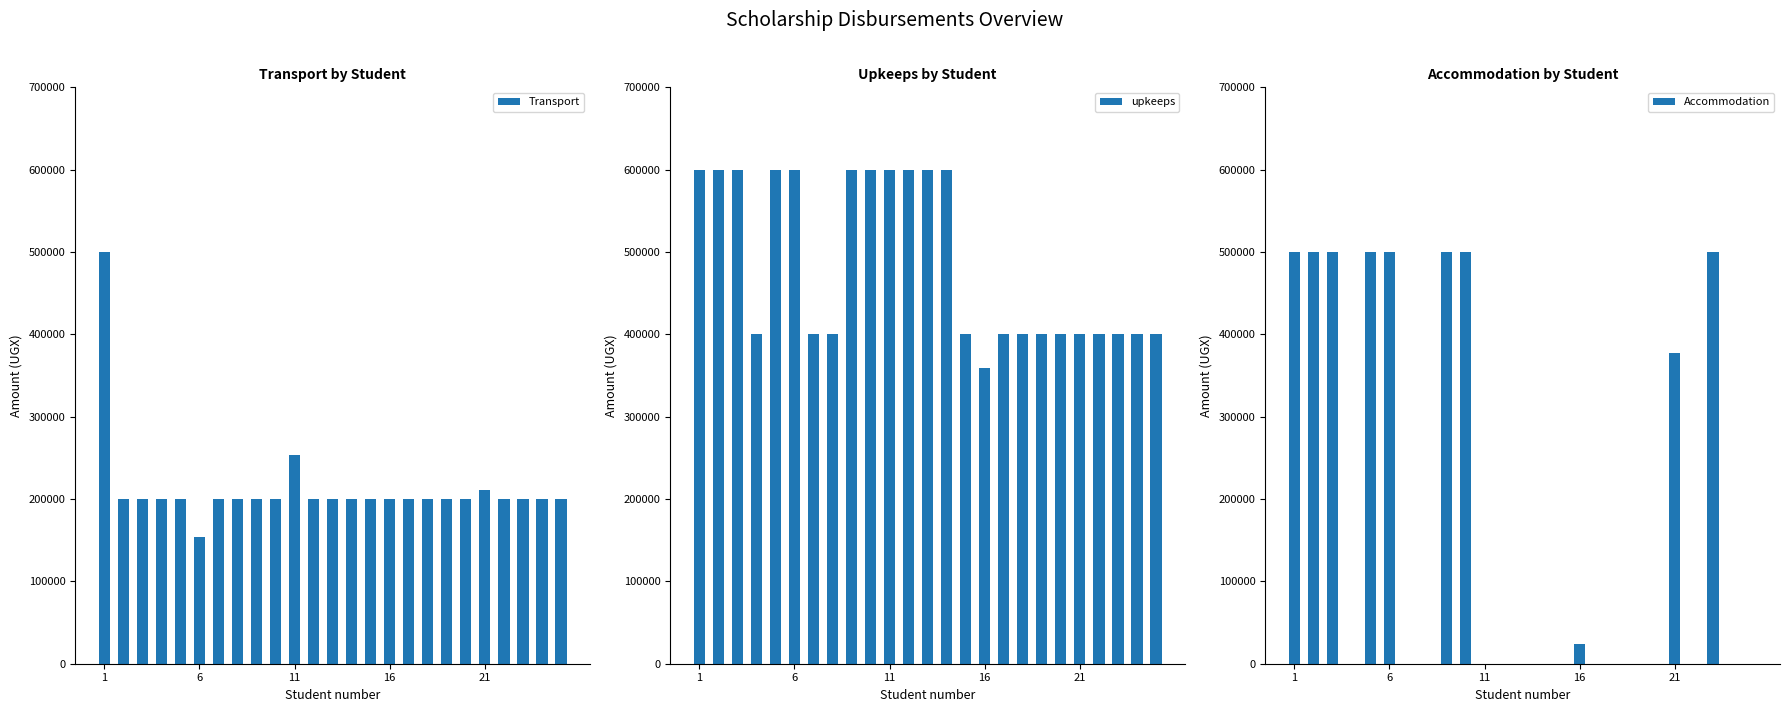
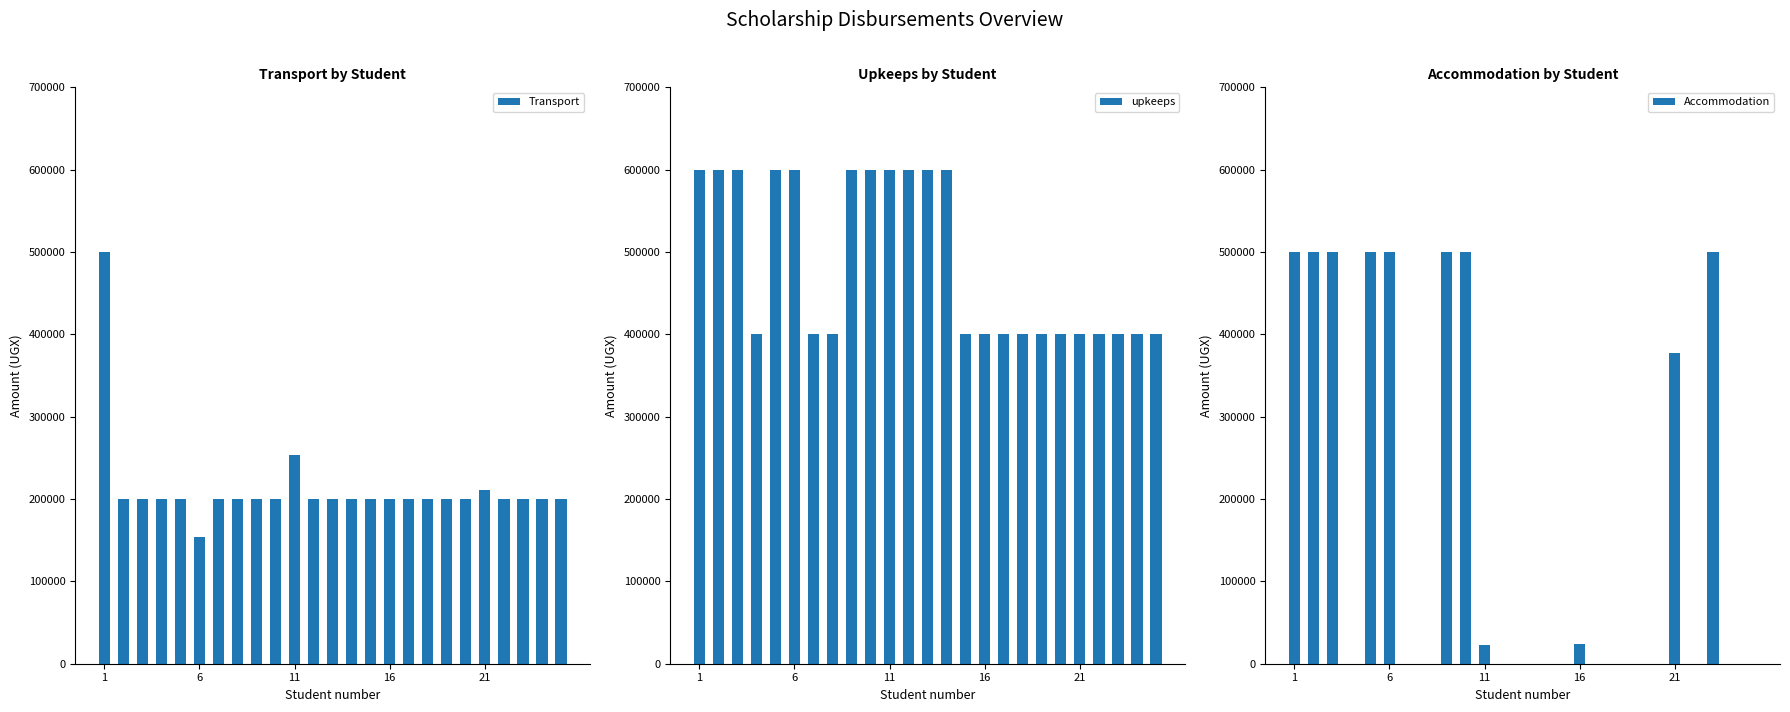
Upkeeps by Student, 16: 360000 -> 400000
Accommodation by Student, 11: 0 -> 20000
